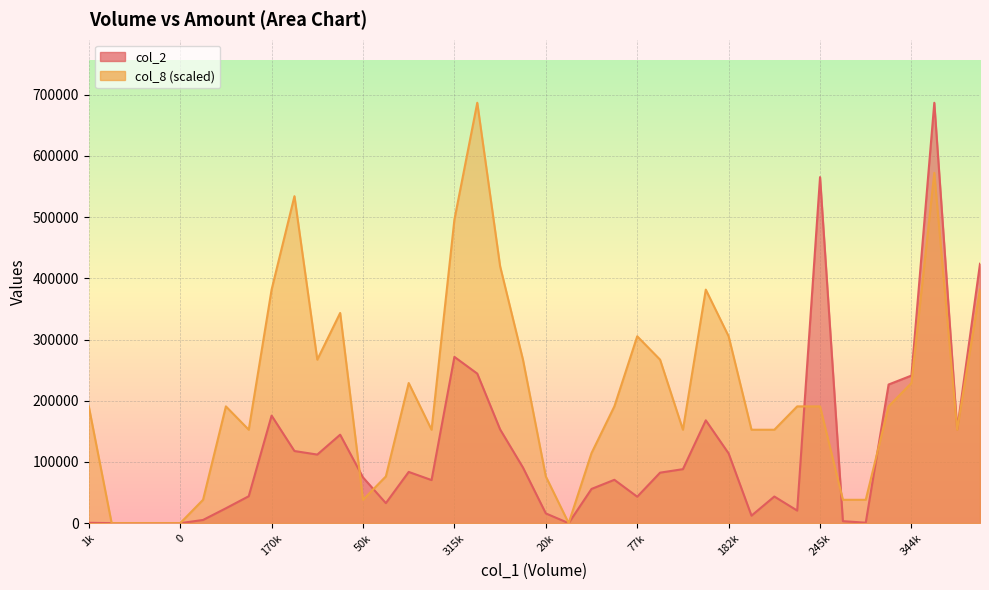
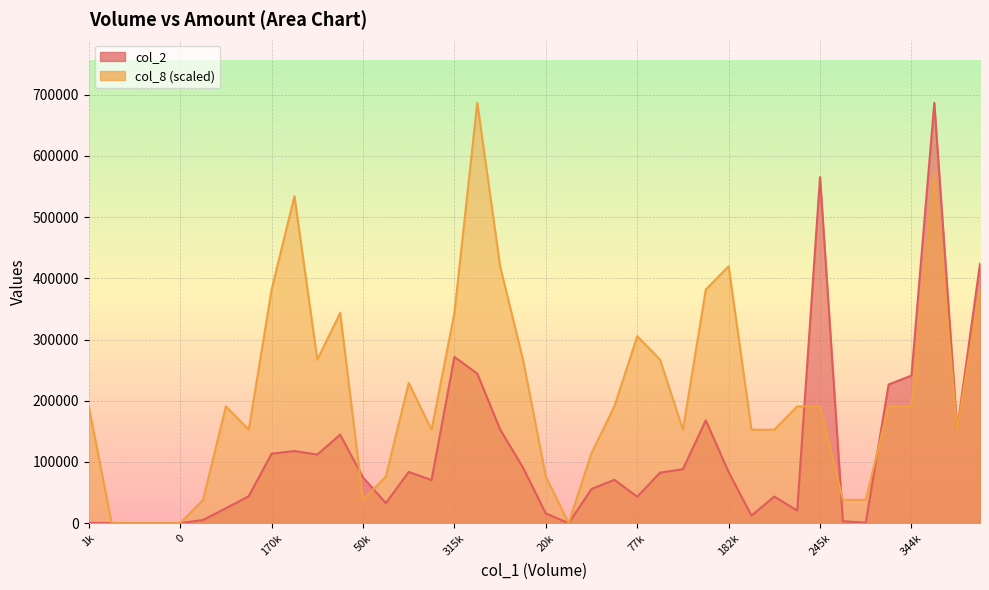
col_2, 170k: 180000 -> 110000
col_8 (scaled), 315k: 500000 -> 340000
col_2, 182k: 110000 -> 80000
col_8 (scaled), 182k: 310000 -> 420000
col_8 (scaled), 344k: 230000 -> 190000
